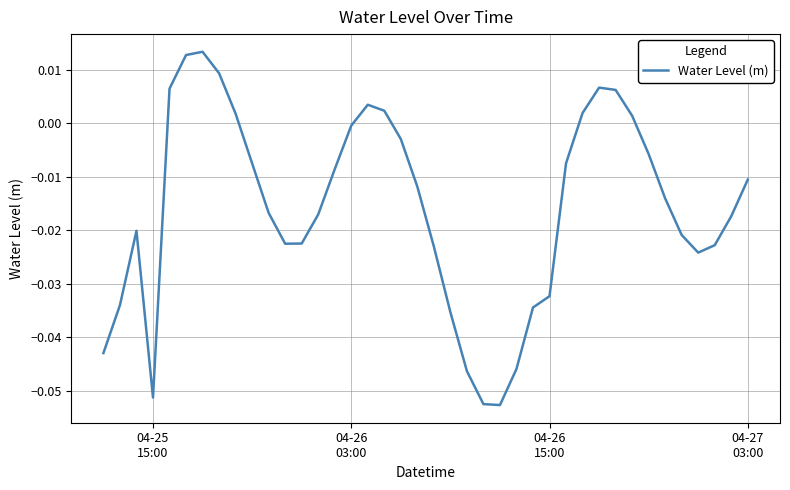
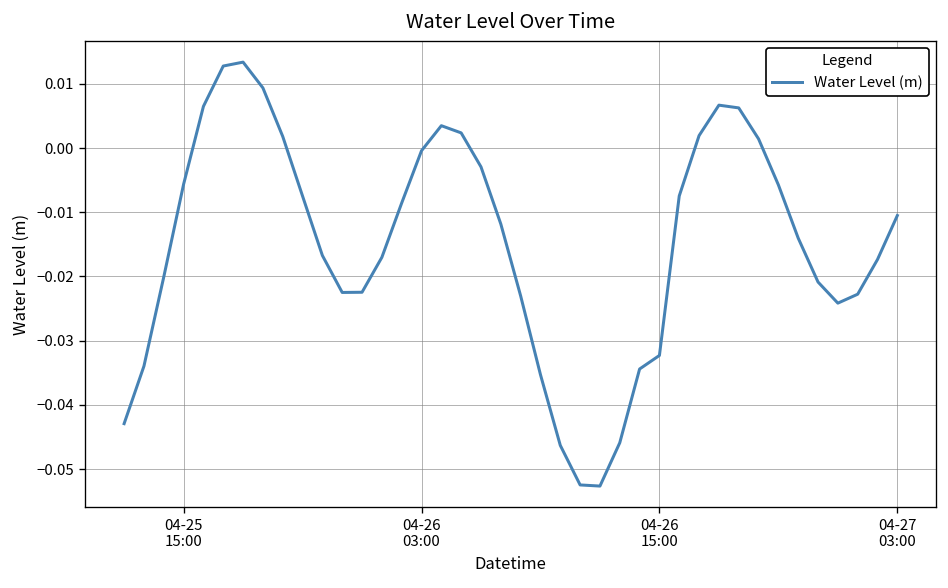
04-25 15:00: -0.051 -> -0.006
